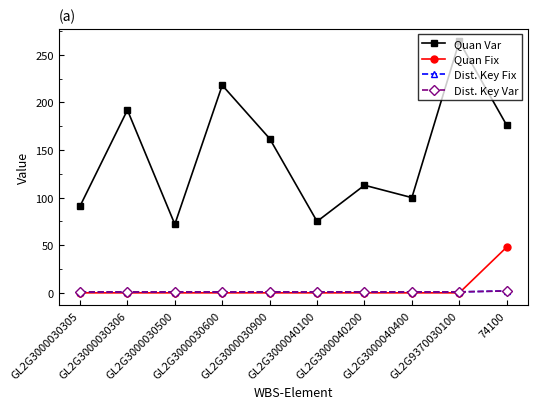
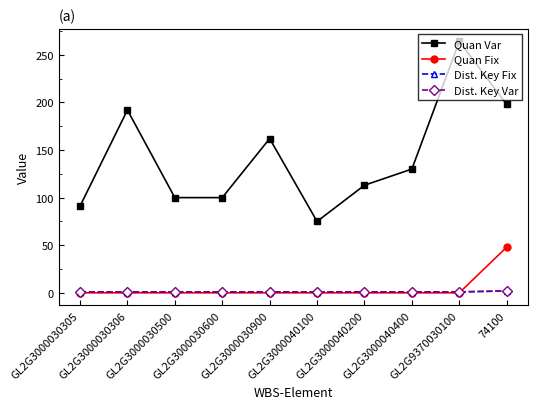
Quan Var, GL2G3000030500: 70 -> 100
Quan Var, GL2G3000030600: 220 -> 100
Quan Var, GL2G3000040400: 100 -> 130
Quan Var, 74100: 180 -> 200
